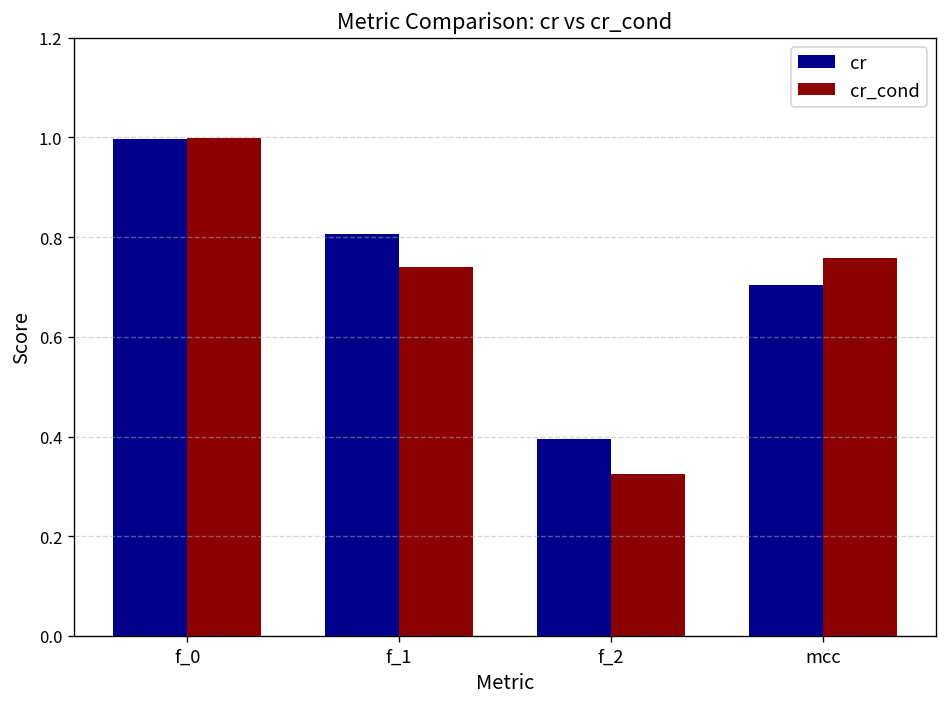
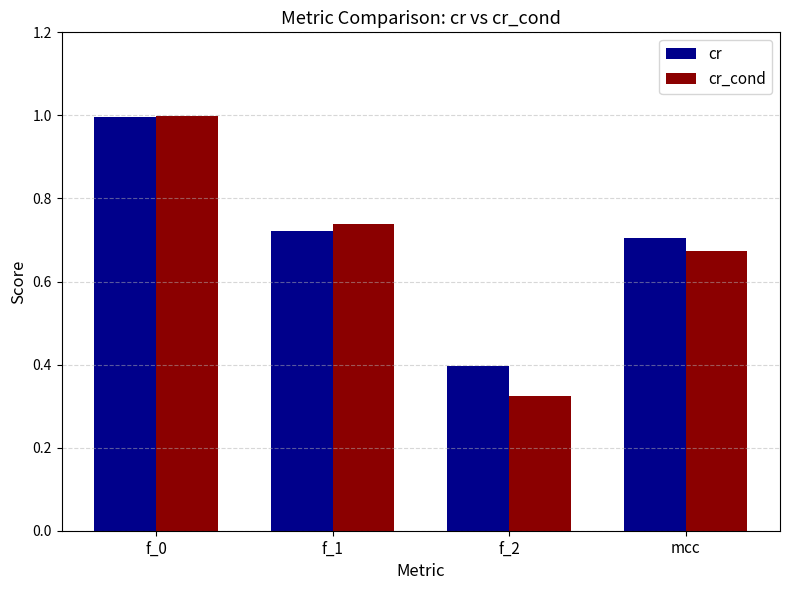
cr, f_1: 0.81 -> 0.72
cr_cond, mcc: 0.76 -> 0.67
